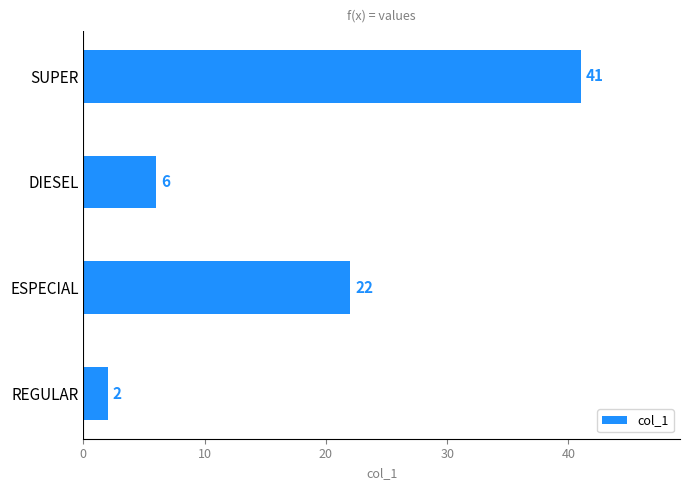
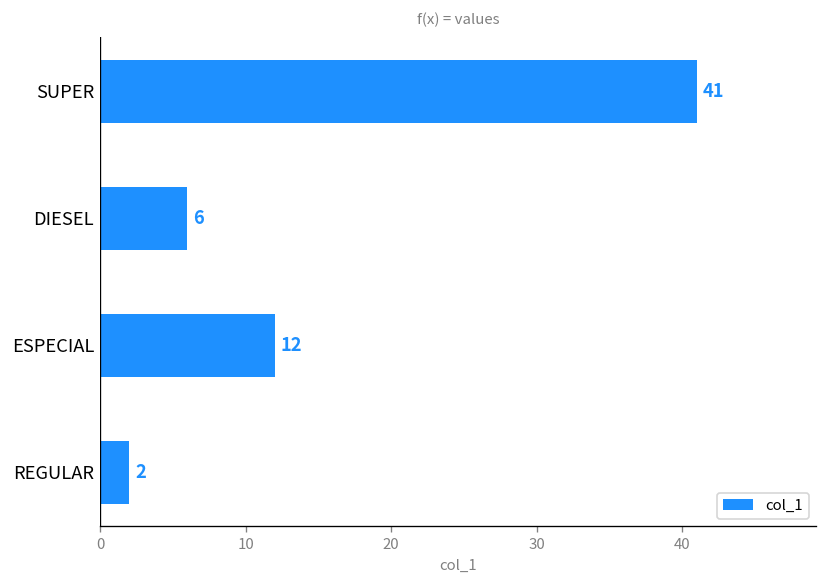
ESPECIAL: 22 -> 12
